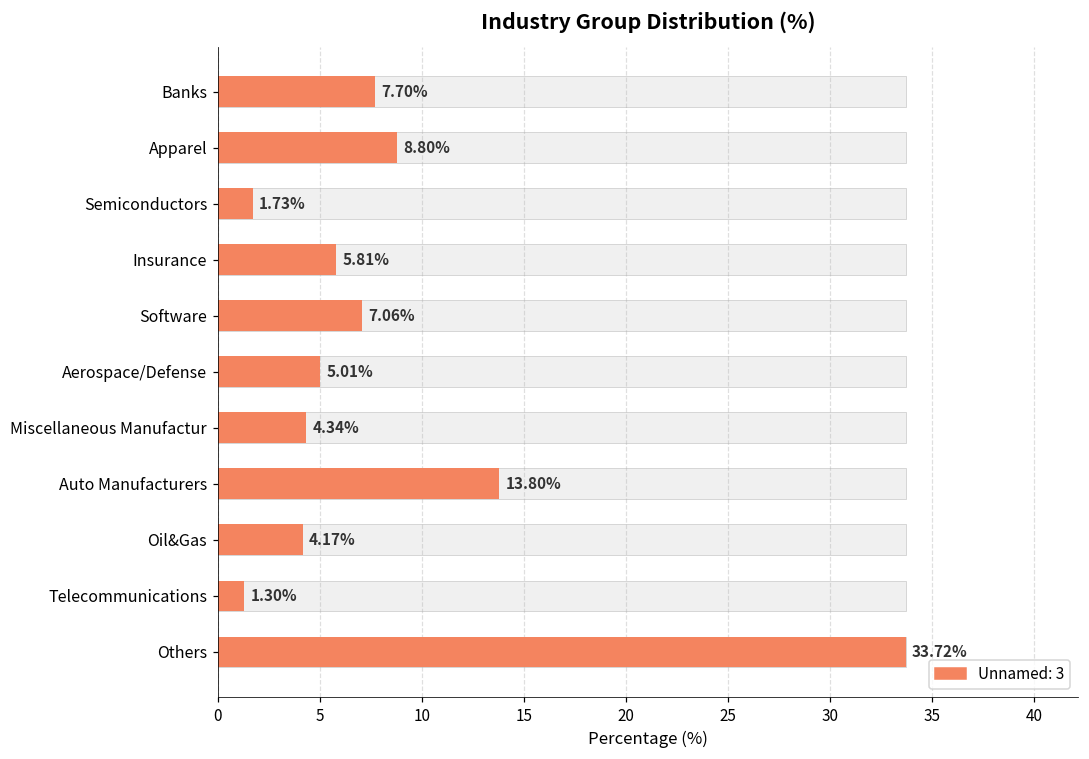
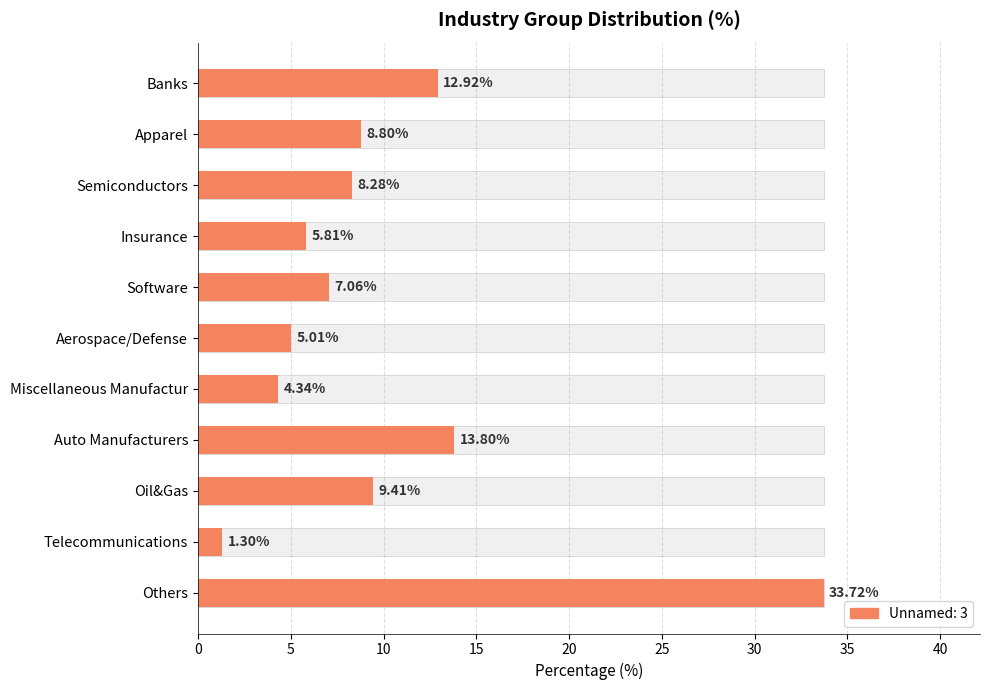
Unnamed: 3, Banks: 7.70% -> 12.92%
Unnamed: 3, Semiconductors: 1.73% -> 8.28%
Unnamed: 3, Oil&Gas: 4.17% -> 9.41%
